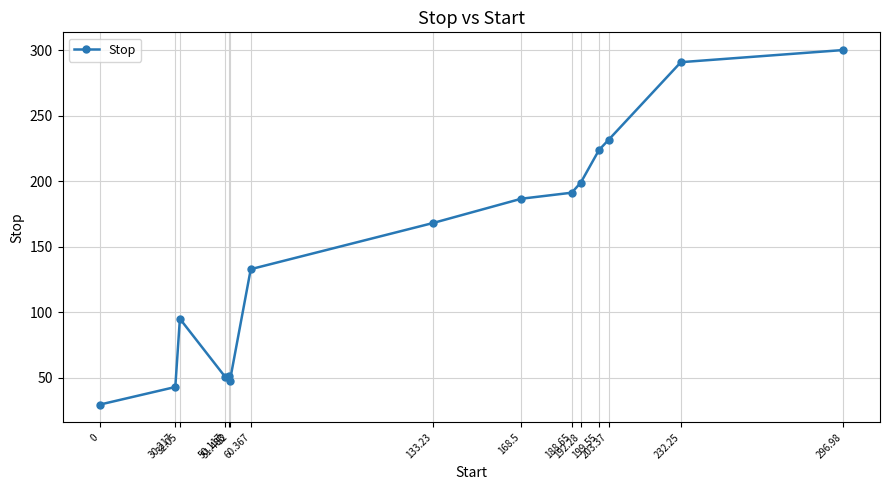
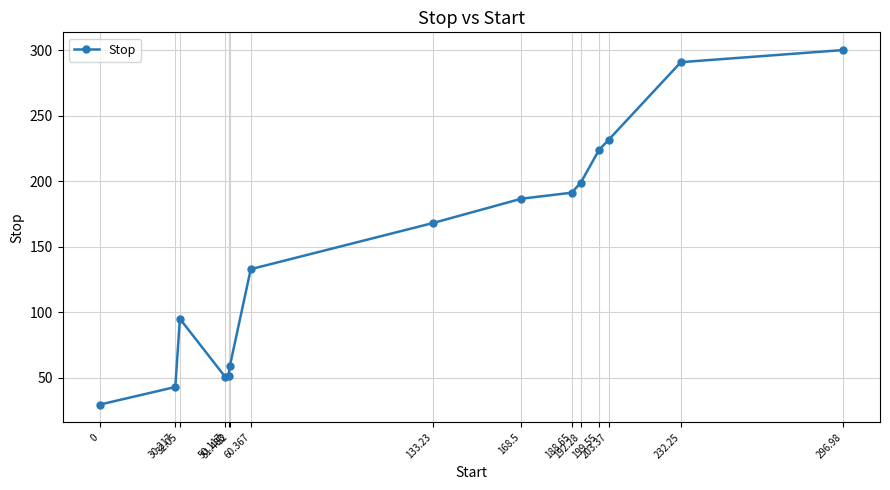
52: 47 -> 59
